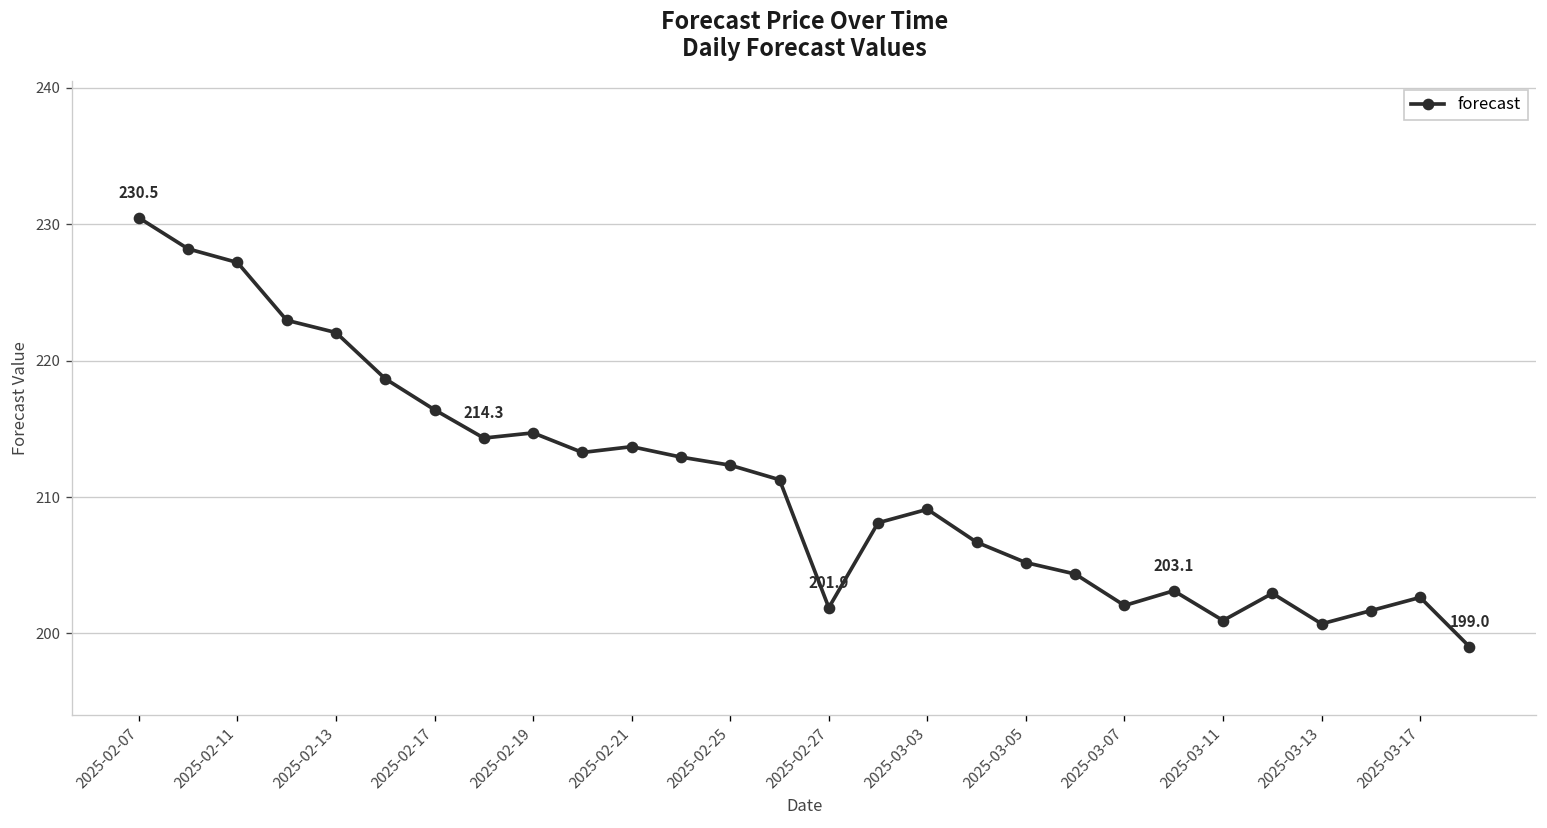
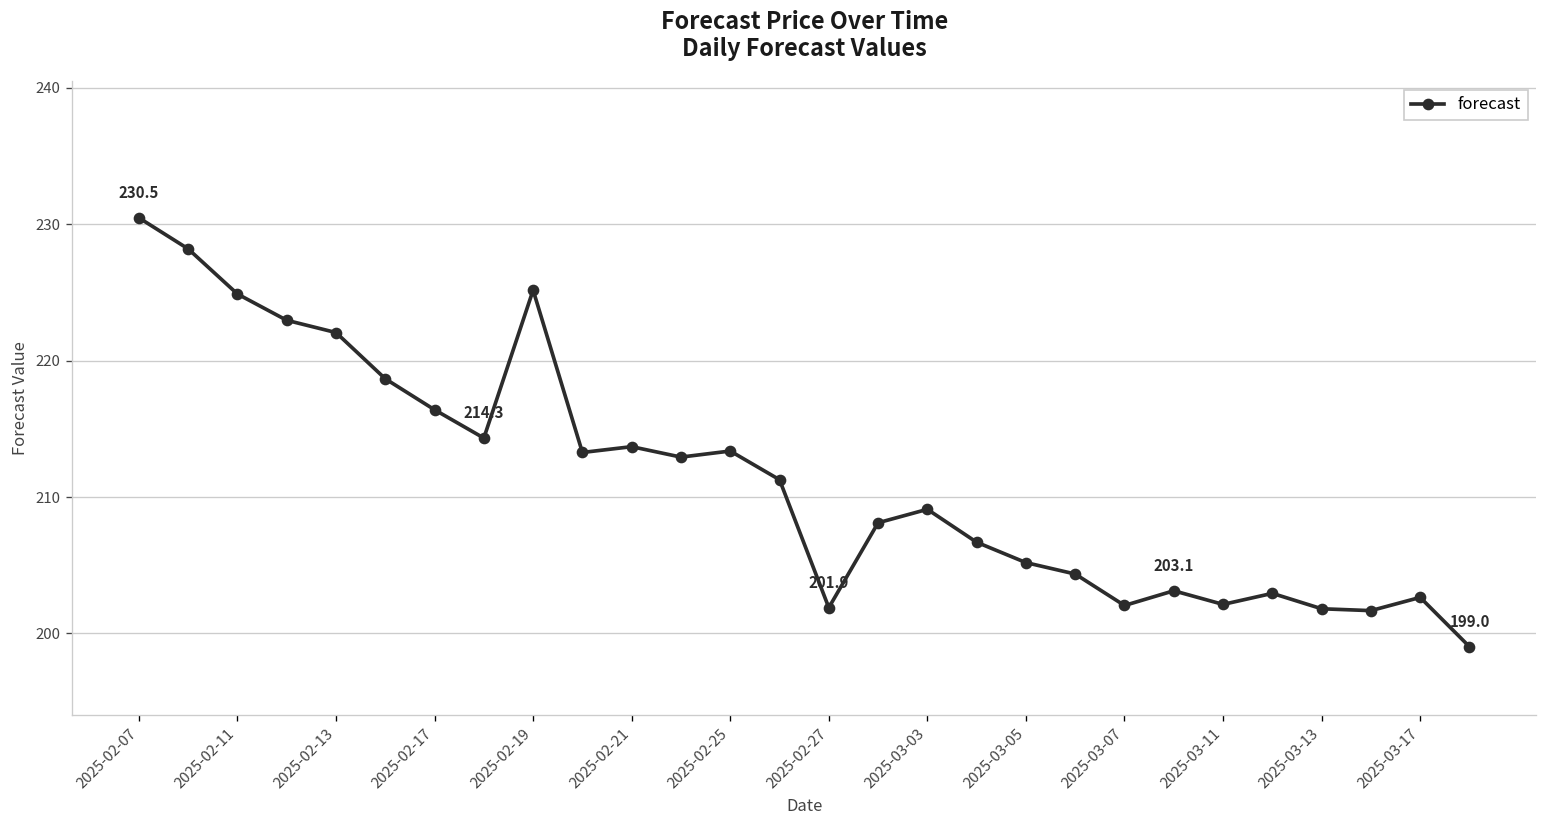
2025-02-11: 227.2 -> 224.9
2025-02-19: 214.7 -> 225.2
2025-02-25: 212.3 -> 213.4
2025-03-11: 201.0 -> 202.1
2025-03-13: 200.7 -> 201.8
